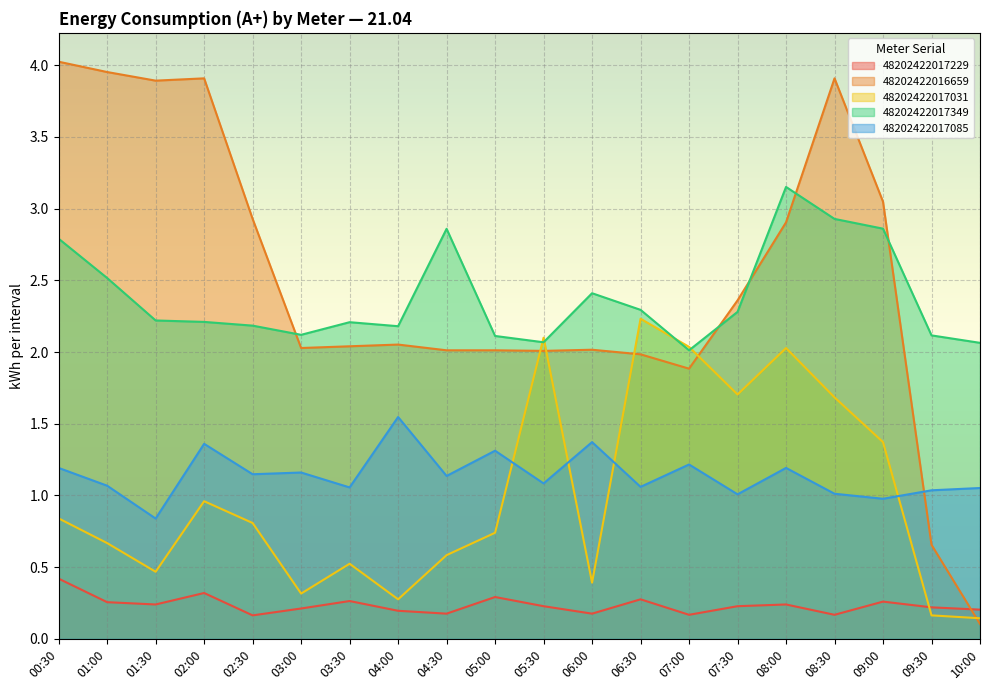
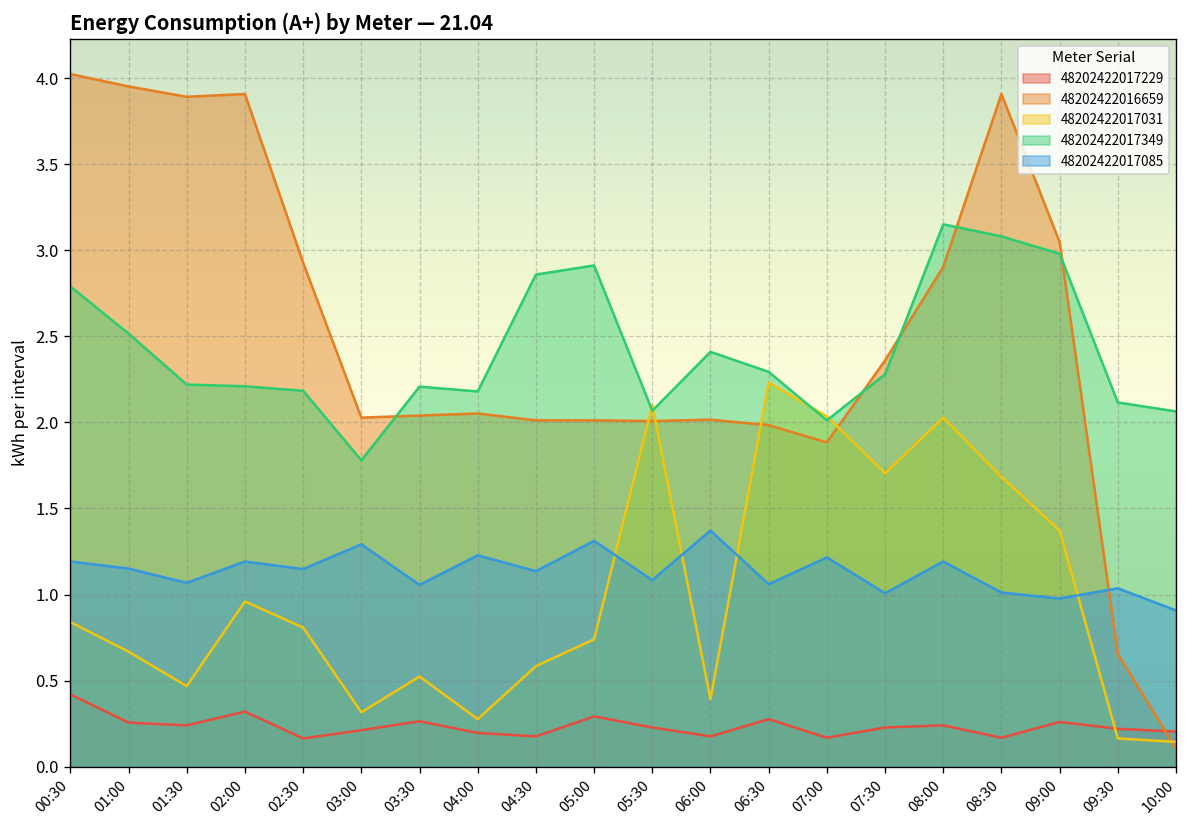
48202422017085, 01:00: 1.07 -> 1.15
48202422017085, 01:30: 0.84 -> 1.07
48202422017085, 02:00: 1.36 -> 1.19
48202422017349, 03:00: 2.12 -> 1.78
48202422017085, 03:00: 1.16 -> 1.29
48202422017085, 04:00: 1.55 -> 1.23
48202422017349, 05:00: 2.11 -> 2.91
48202422017349, 08:30: 2.93 -> 3.08
48202422017349, 09:00: 2.86 -> 2.98
48202422017085, 10:00: 1.05 -> 0.91
